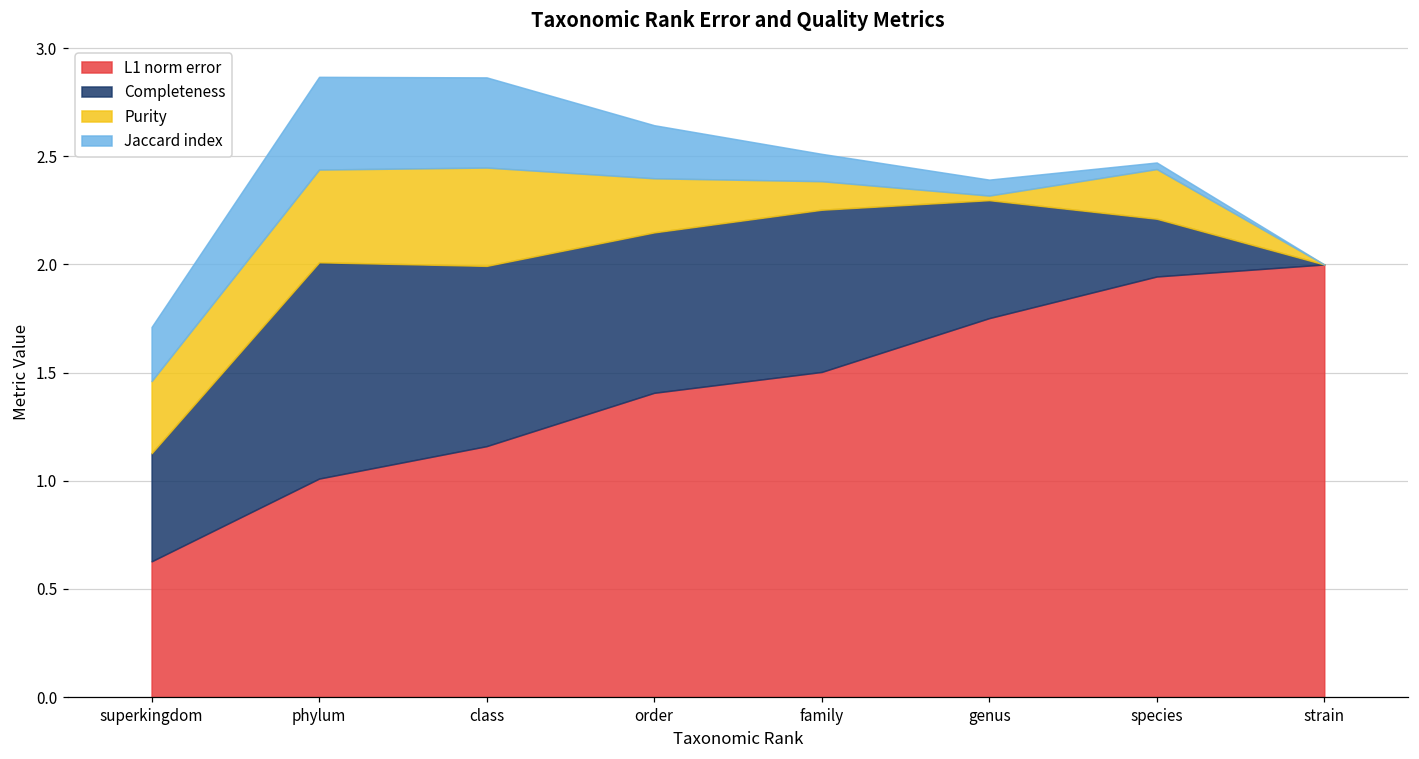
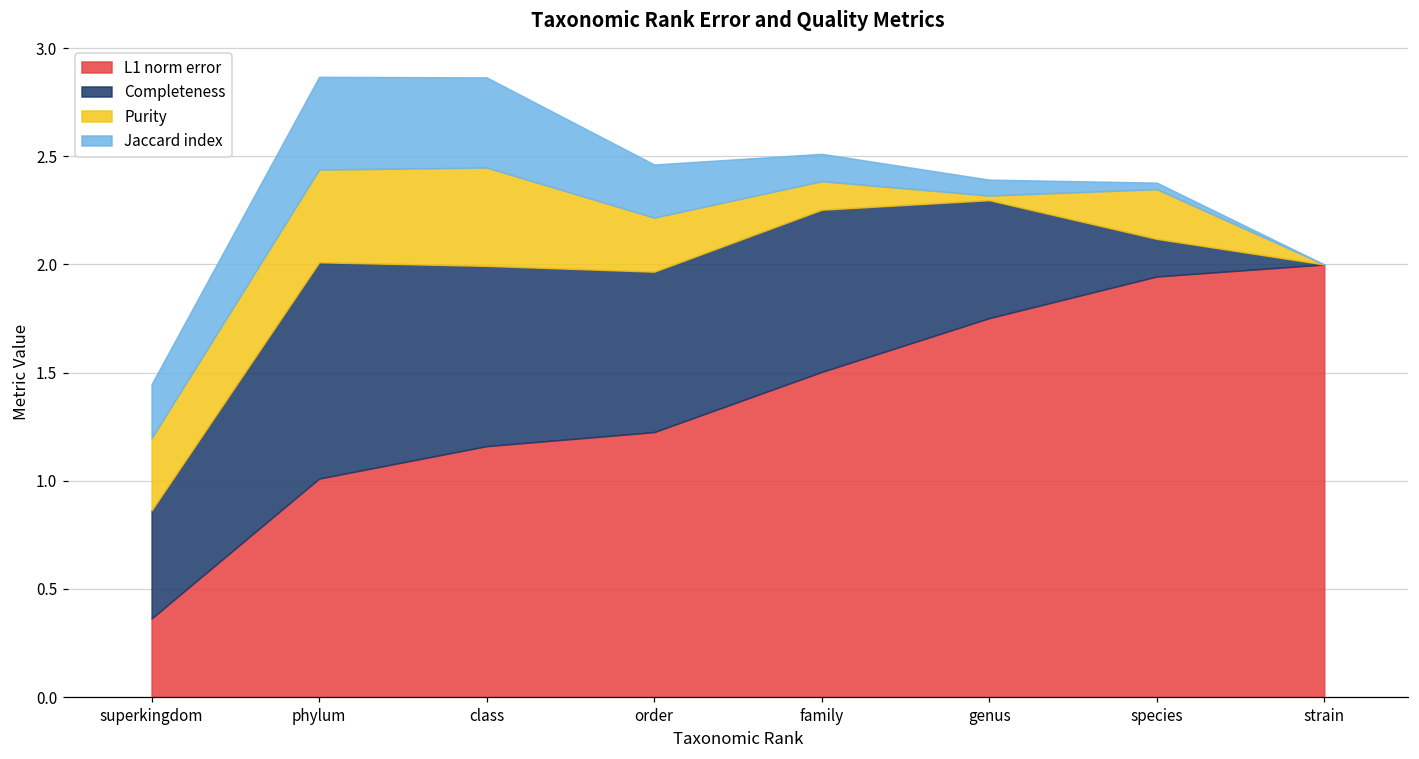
L1 norm error, superkingdom: 0.63 -> 0.36
L1 norm error, order: 1.41 -> 1.23
Completeness, species: 0.27 -> 0.17
